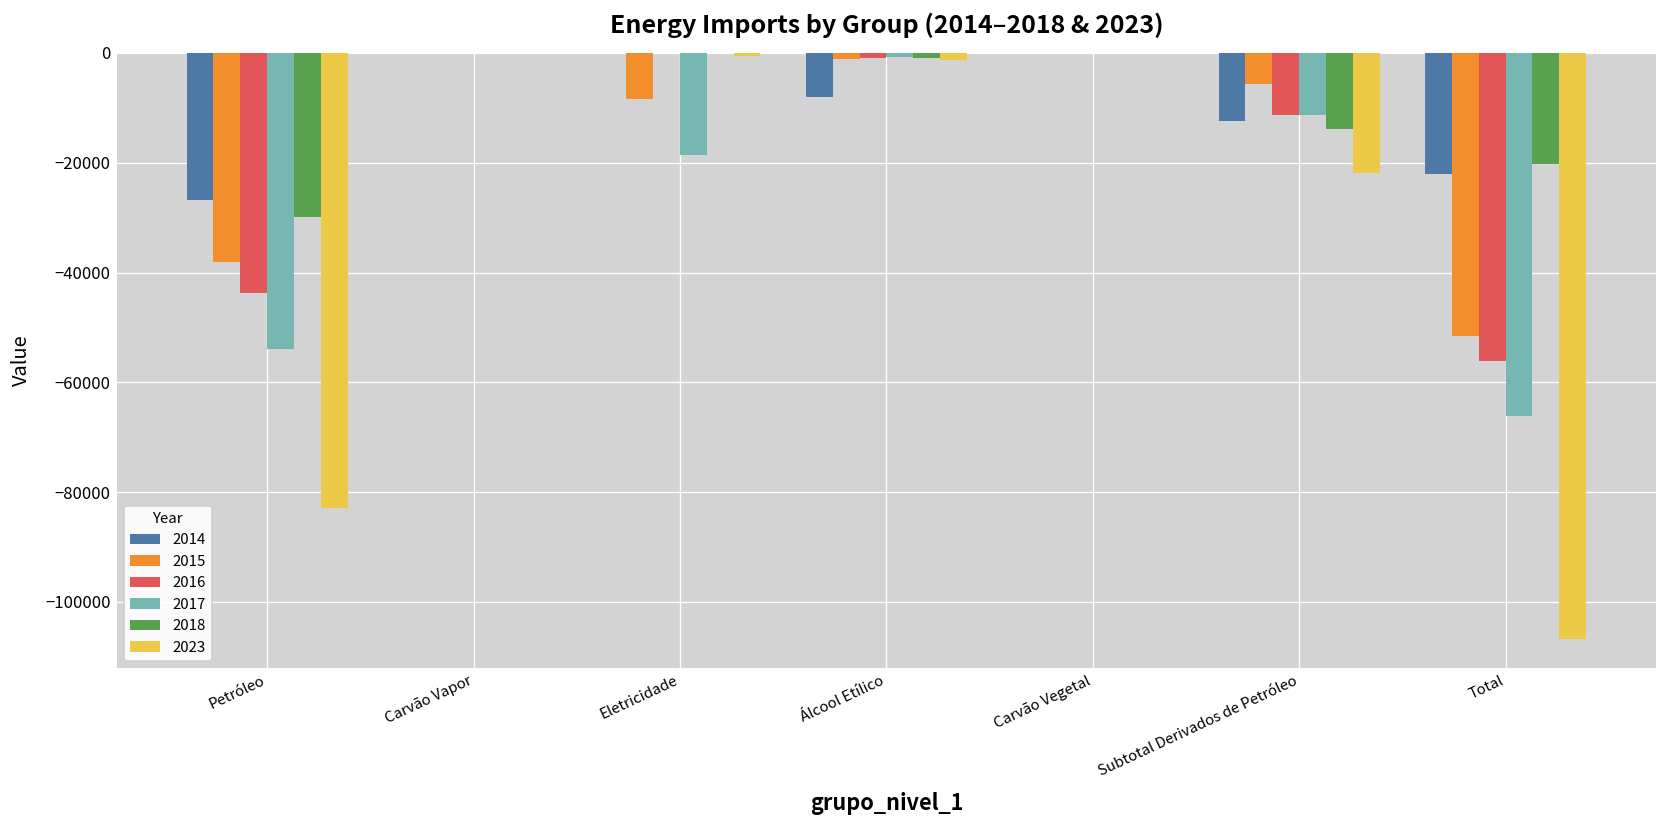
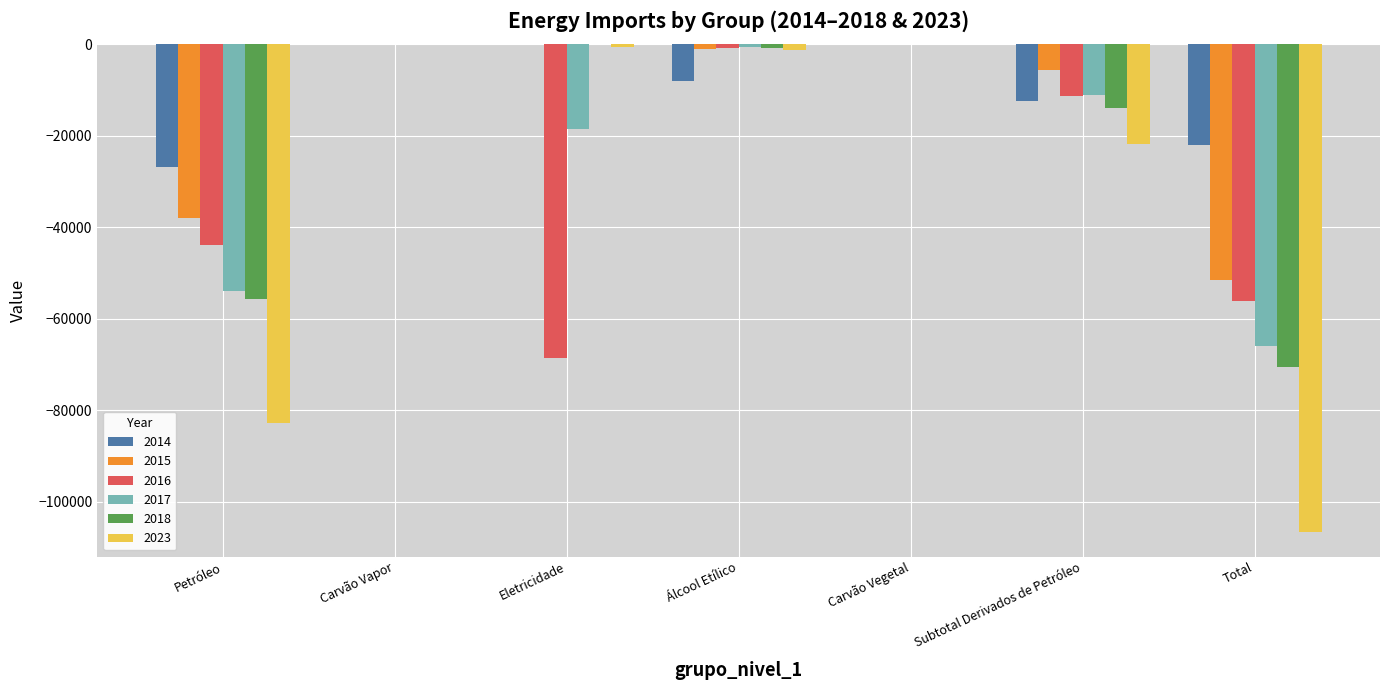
2018, Petróleo: -30000 -> -56000
2015, Eletricidade: -8000 -> 0
2016, Eletricidade: 0 -> -69000
2018, Total: -20000 -> -70000
